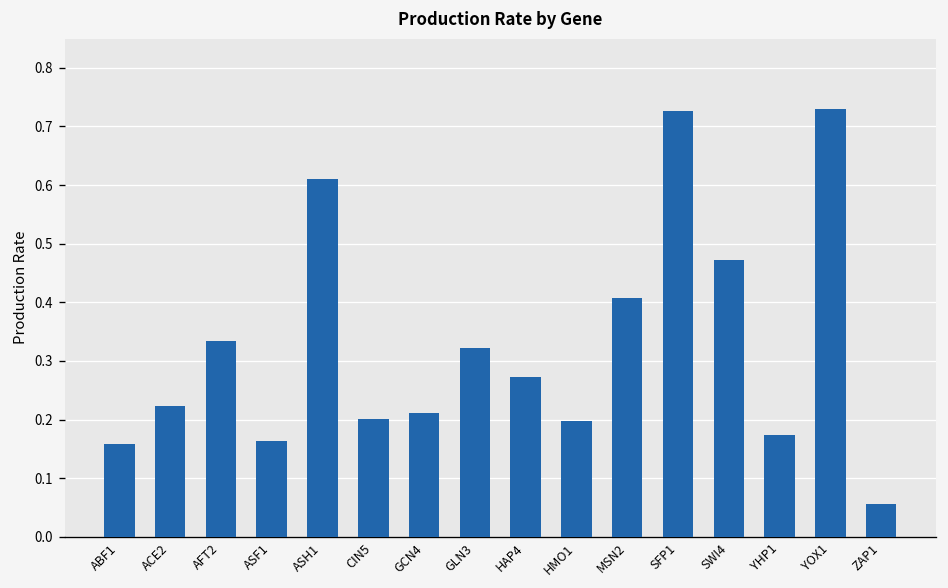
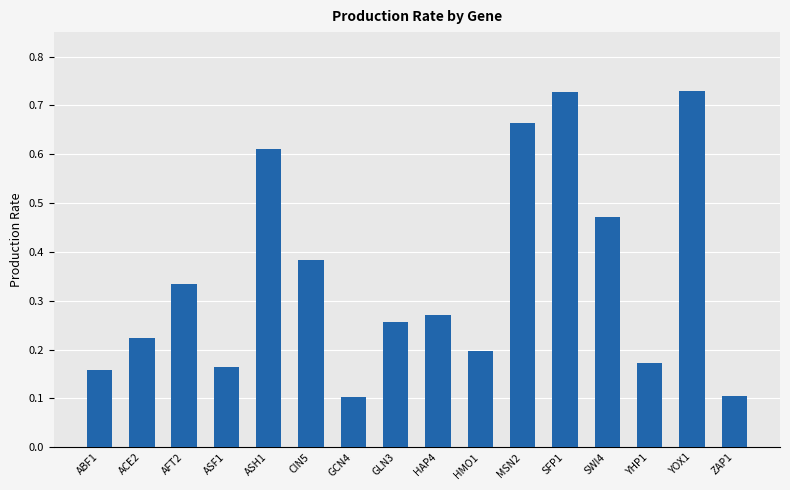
CIN5: 0.20 -> 0.38
GCN4: 0.21 -> 0.10
GLN3: 0.32 -> 0.26
MSN2: 0.41 -> 0.66
ZAP1: 0.06 -> 0.10
